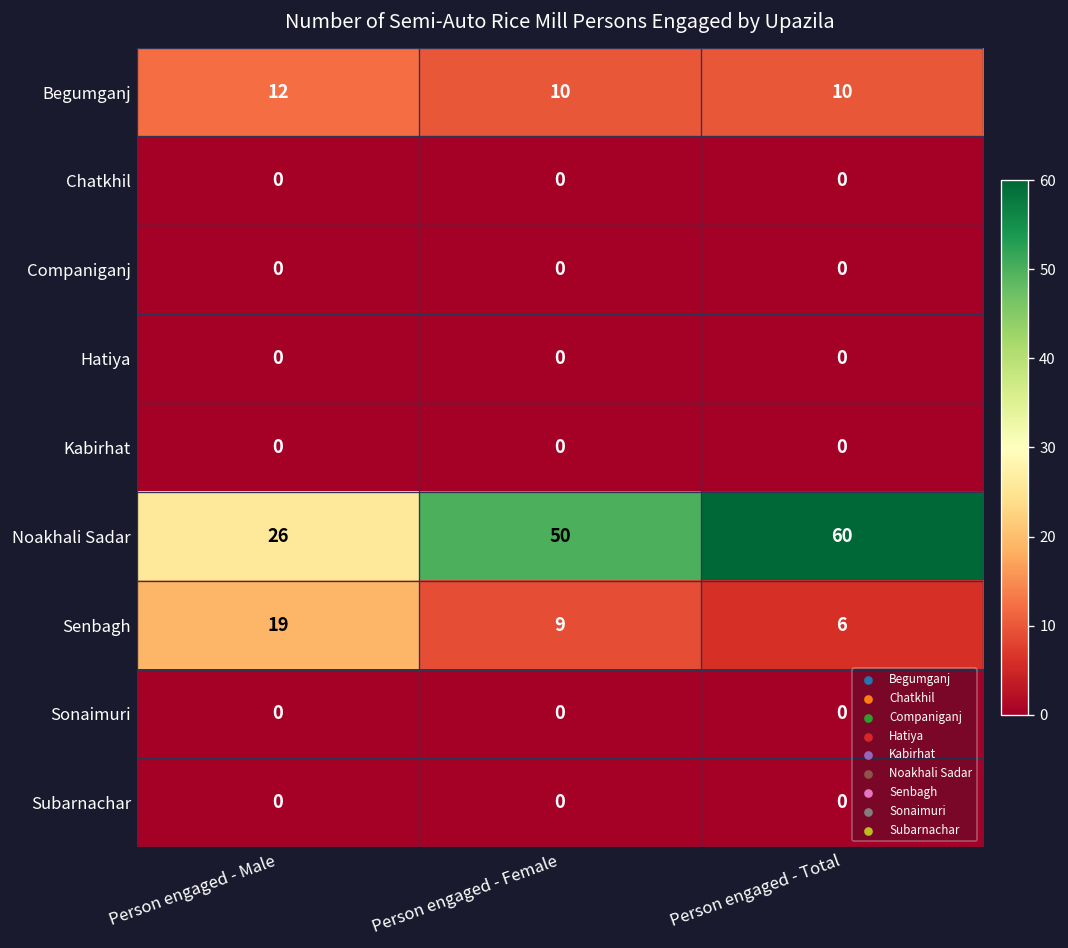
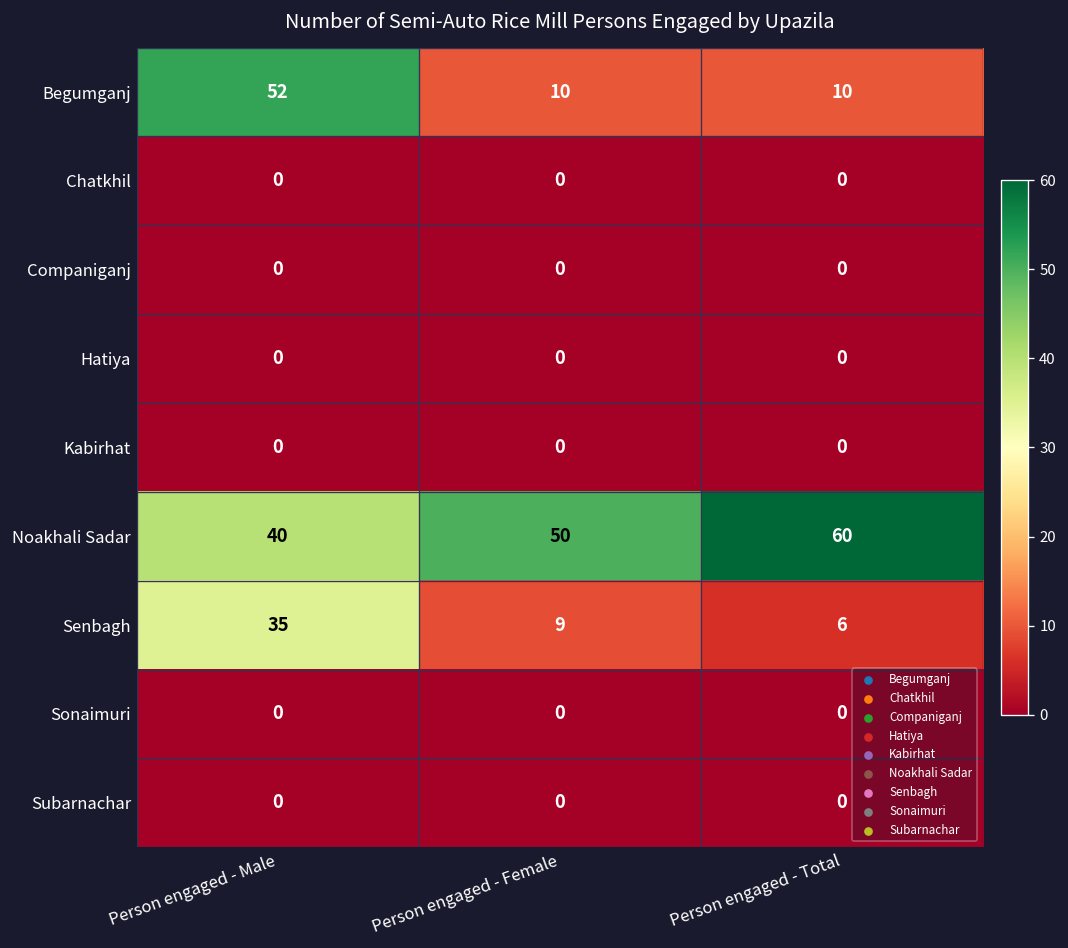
Begumganj, Person engaged - Male: 12 -> 52
Noakhali Sadar, Person engaged - Male: 26 -> 40
Senbagh, Person engaged - Male: 19 -> 35
